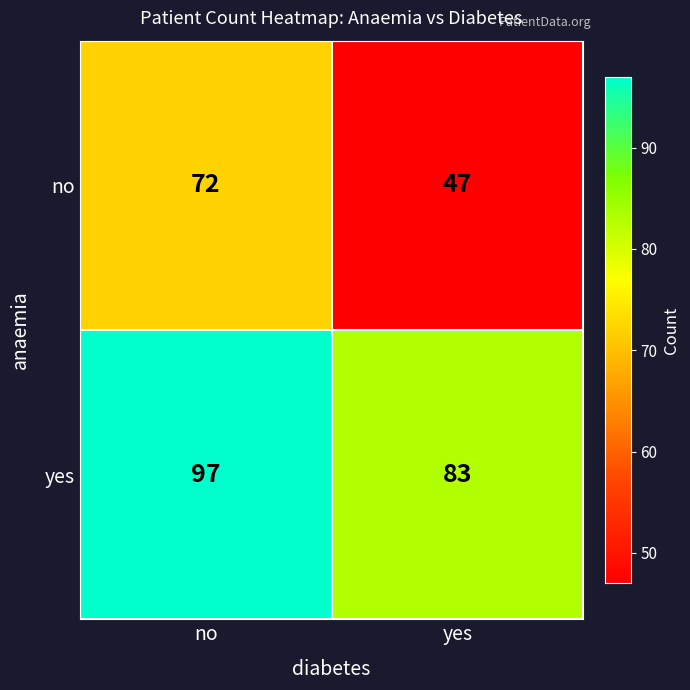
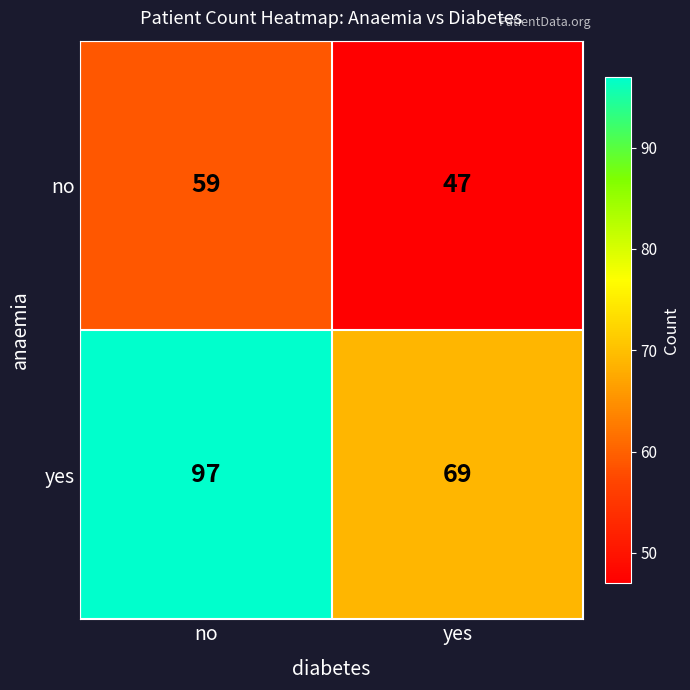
no, no: 72 -> 59
yes, yes: 83 -> 69
